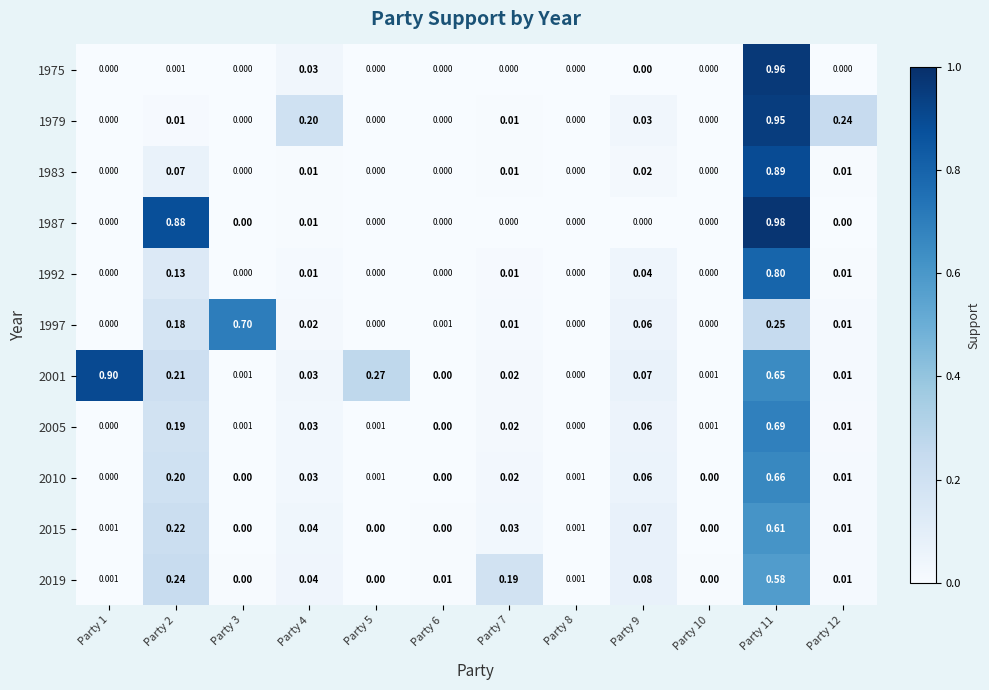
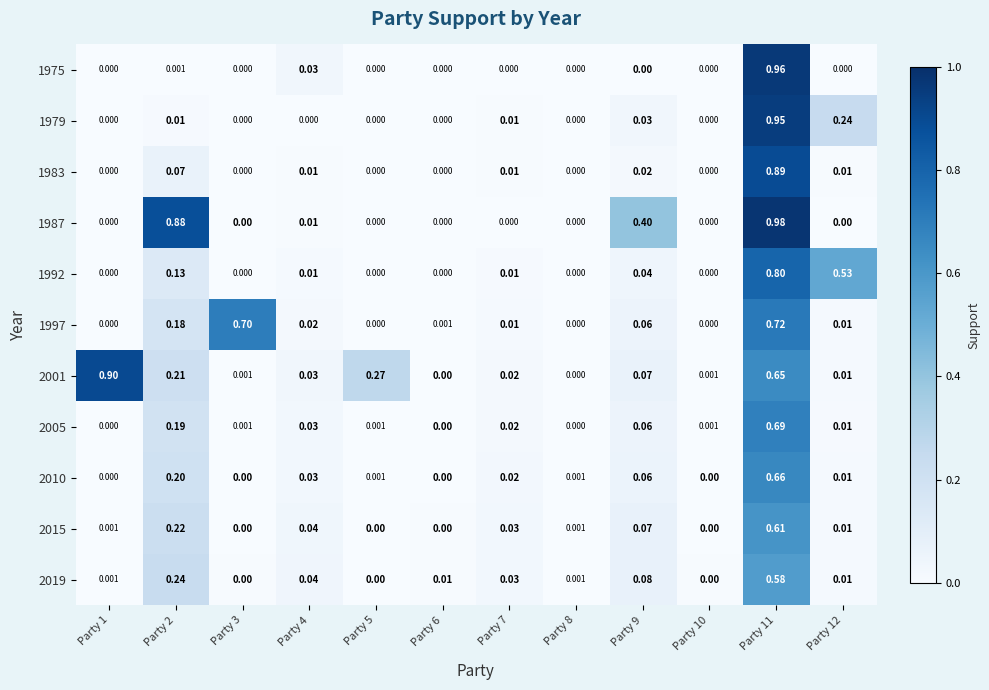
1979, Party 4: 0.20 -> 0.000
1987, Party 9: 0.000 -> 0.40
1992, Party 12: 0.01 -> 0.53
1997, Party 11: 0.25 -> 0.72
2019, Party 7: 0.19 -> 0.03
